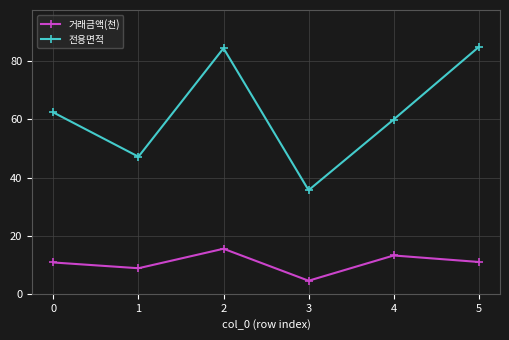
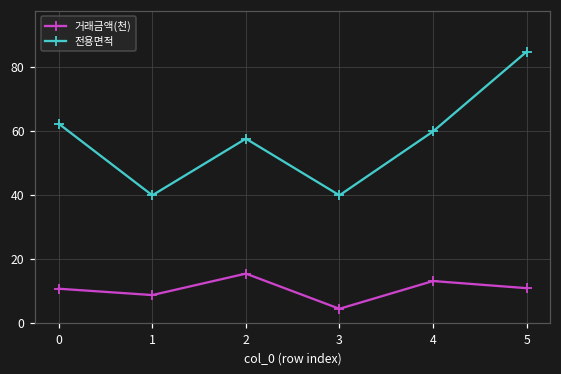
전용면적, 1: 47 -> 40
전용면적, 2: 84 -> 58
전용면적, 3: 36 -> 40
